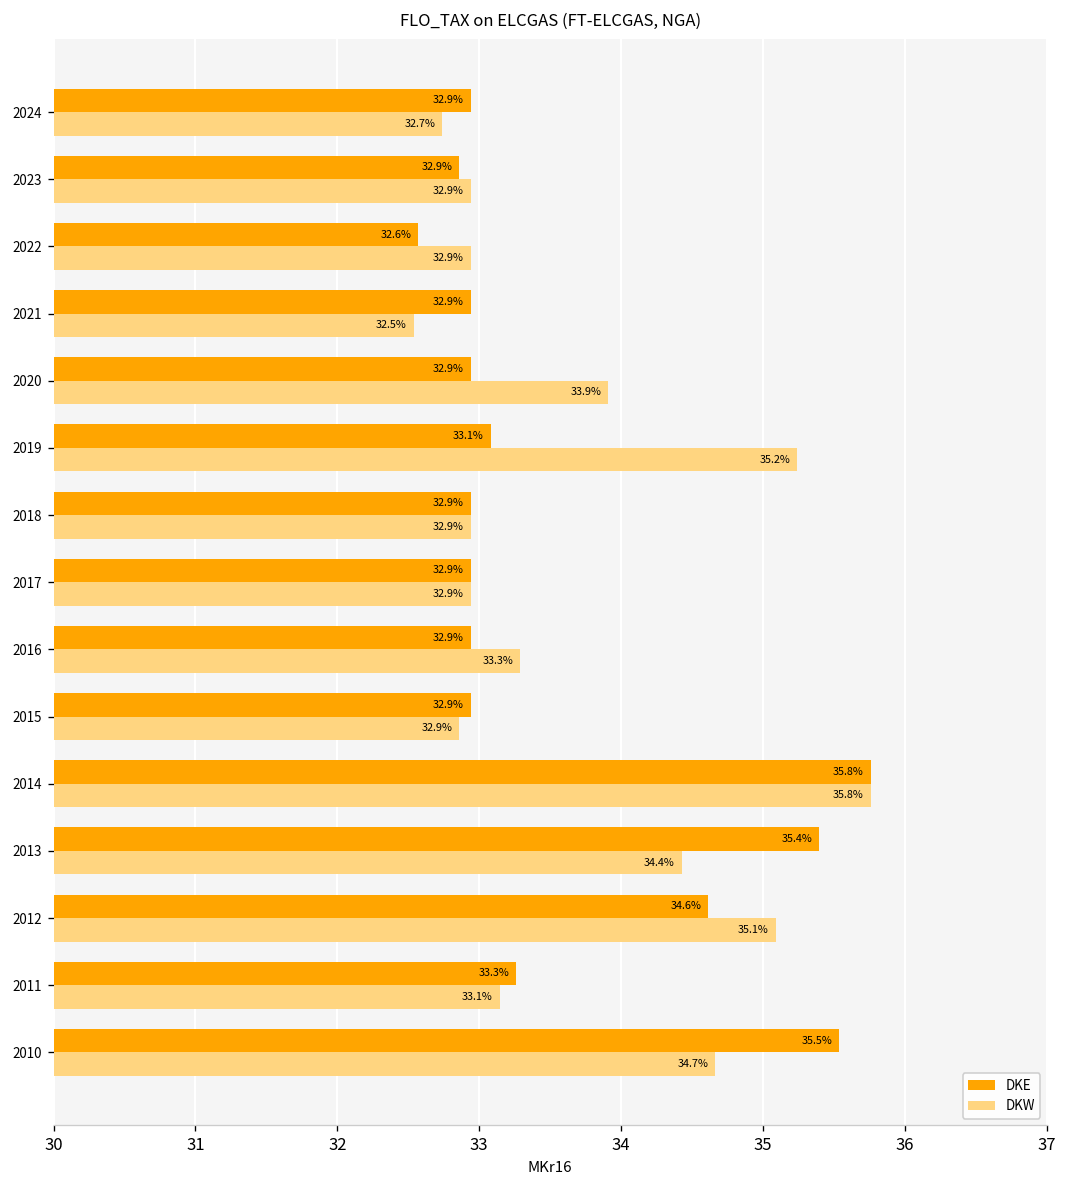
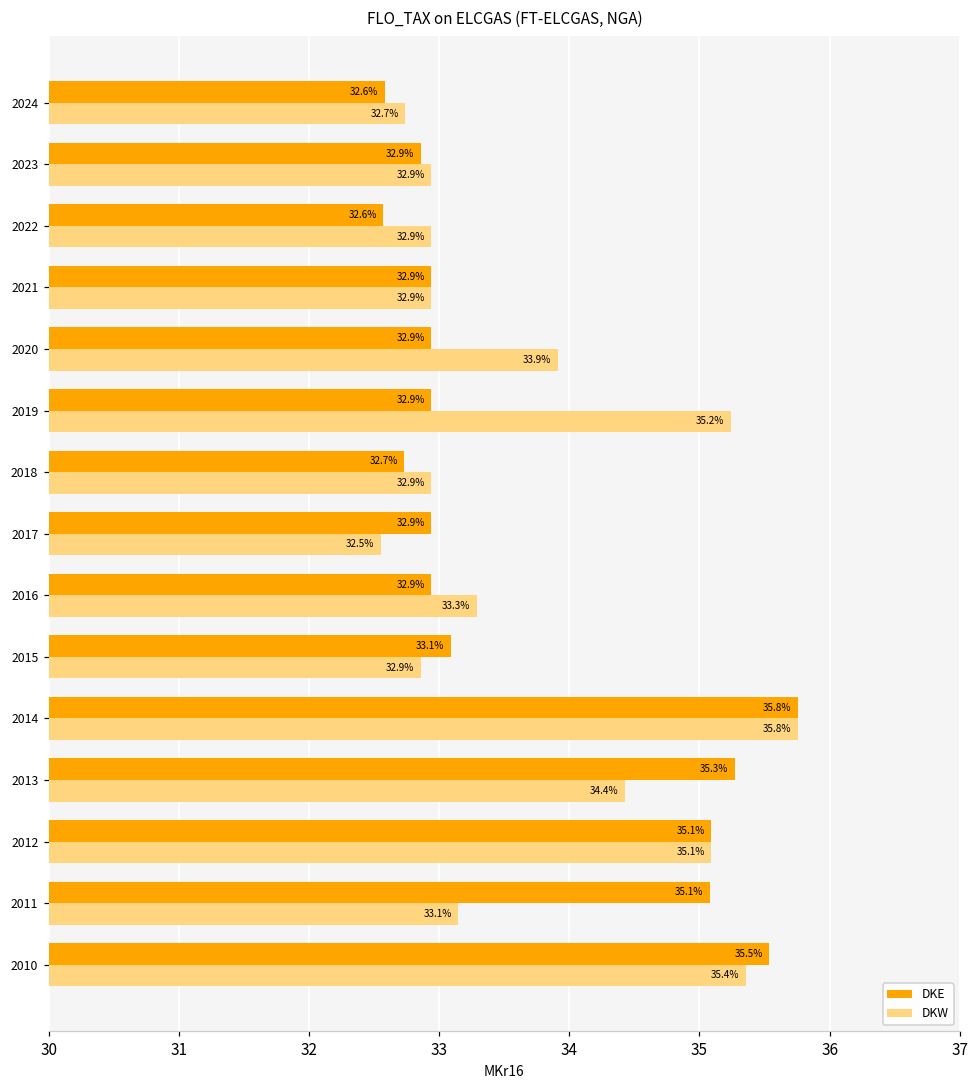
DKE, 2024: 32.9% -> 32.6%
DKW, 2021: 32.5% -> 32.9%
DKE, 2019: 33.1% -> 32.9%
DKE, 2018: 32.9% -> 32.7%
DKW, 2017: 32.9% -> 32.5%
DKE, 2015: 32.9% -> 33.1%
DKE, 2013: 35.4% -> 35.3%
DKE, 2012: 34.6% -> 35.1%
DKE, 2011: 33.3% -> 35.1%
DKW, 2010: 34.7% -> 35.4%
